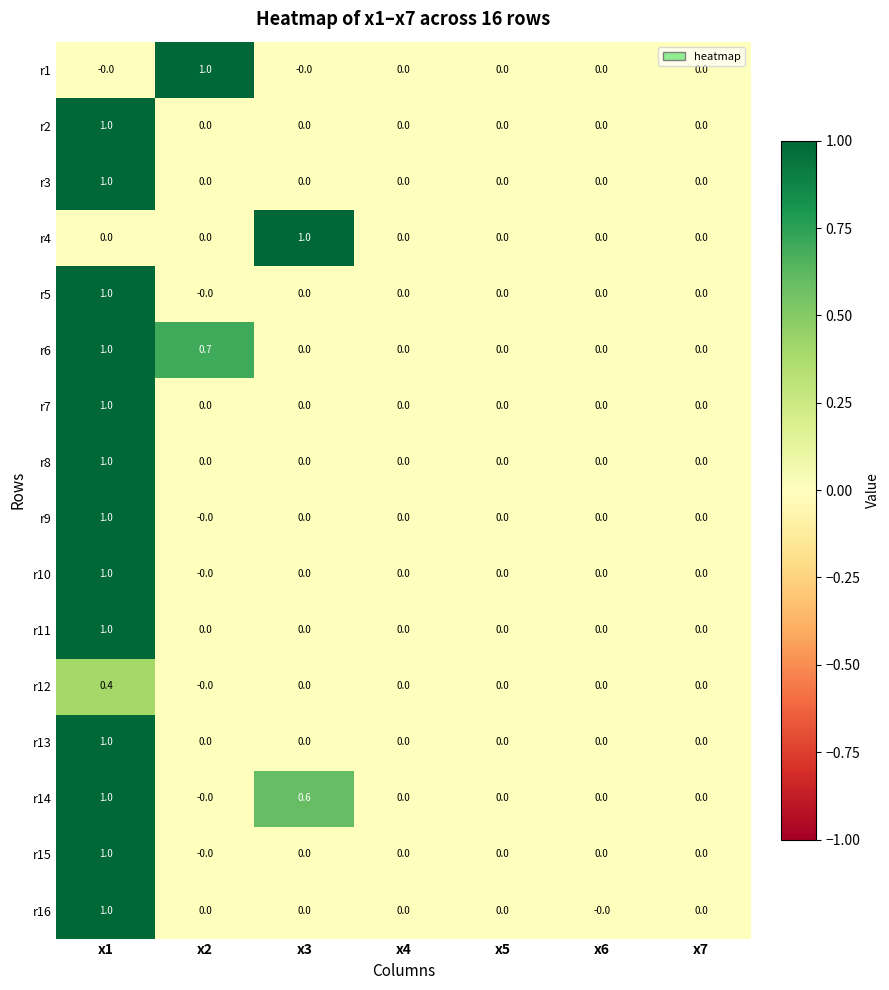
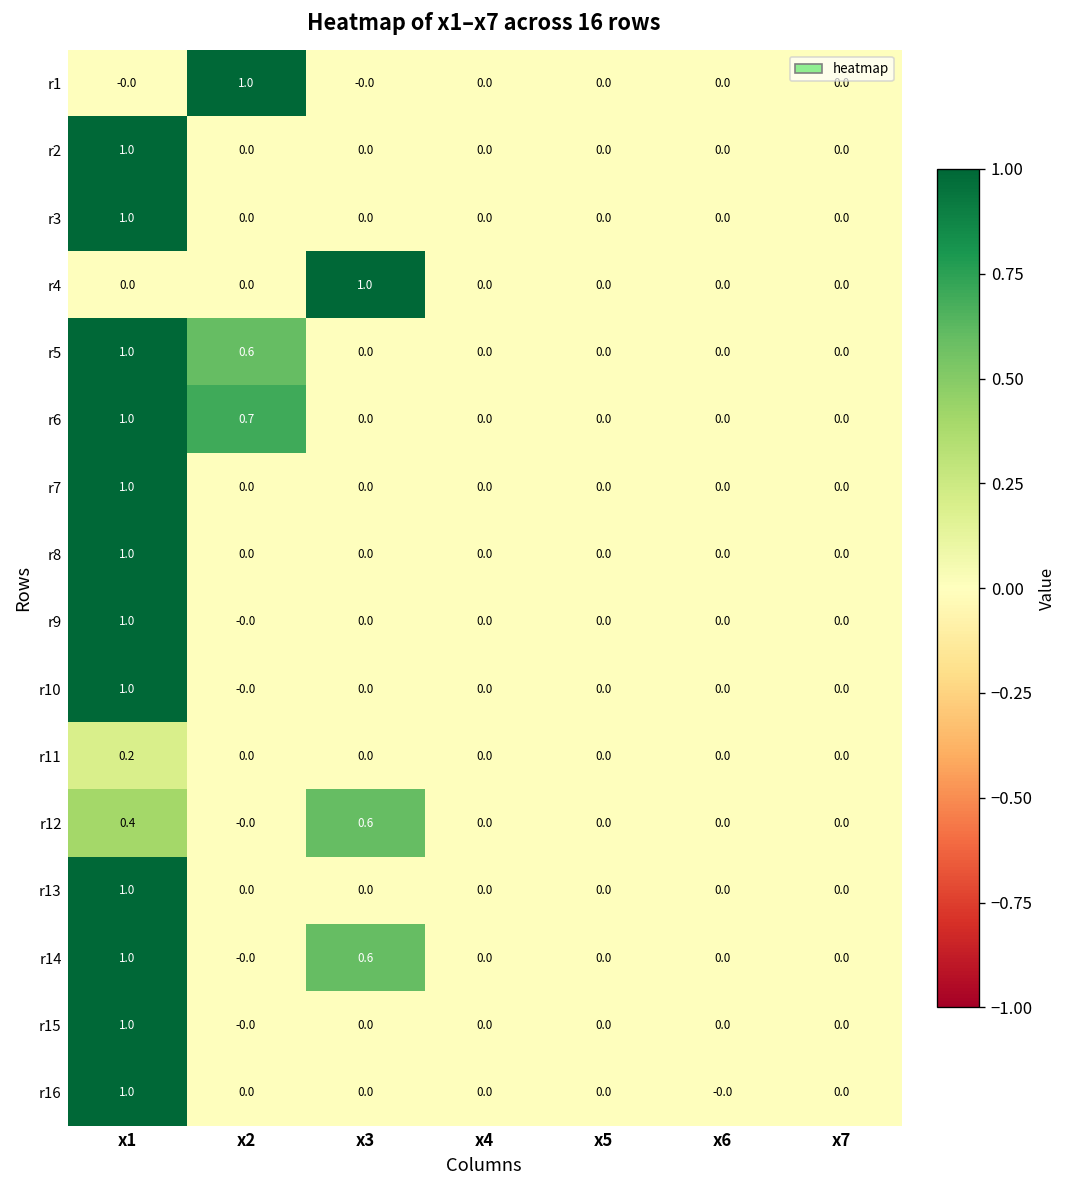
r5, x2: -0.0 -> 0.6
r11, x1: 1.0 -> 0.2
r12, x3: 0.0 -> 0.6
